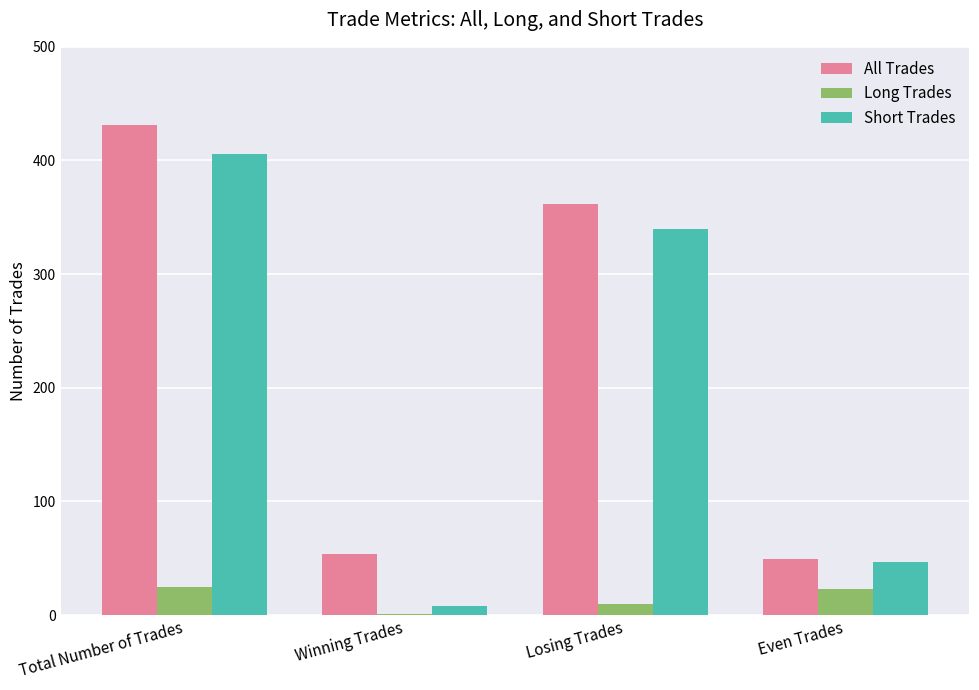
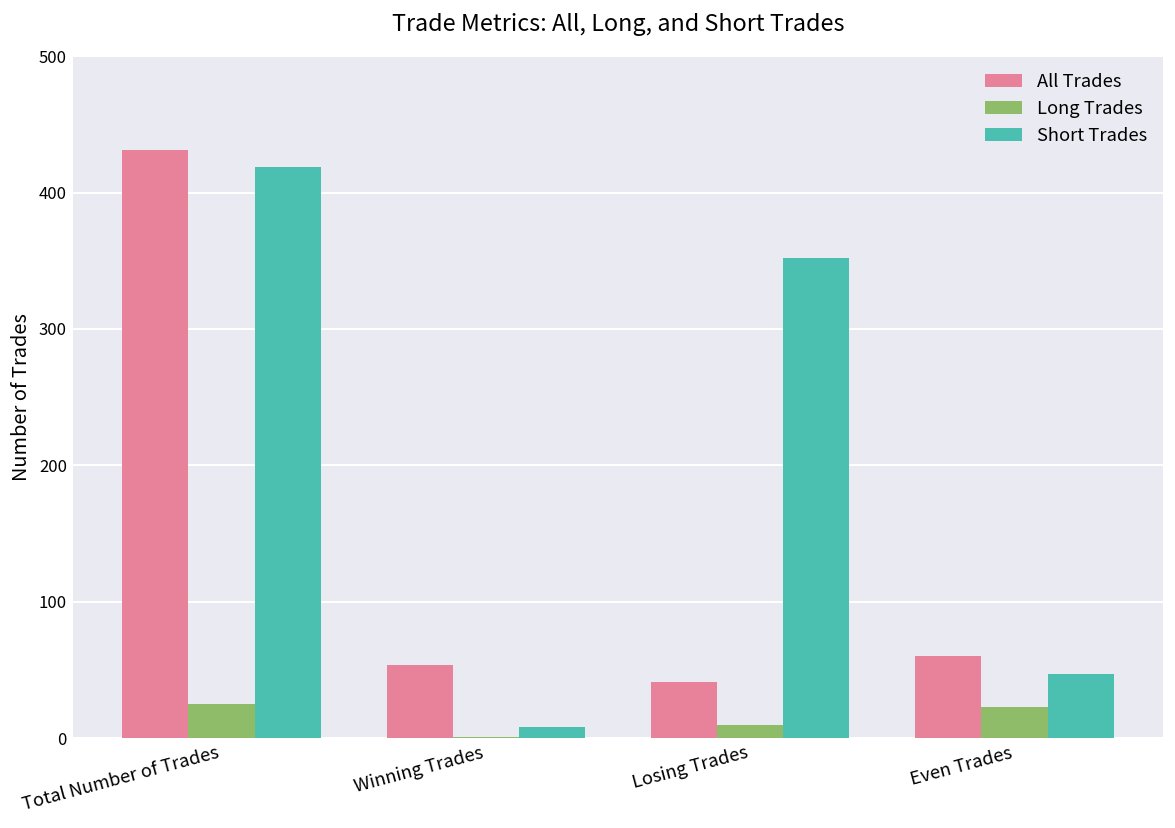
Short Trades, Total Number of Trades: 406 -> 419
All Trades, Losing Trades: 362 -> 41
Short Trades, Losing Trades: 340 -> 352
All Trades, Even Trades: 49 -> 60
